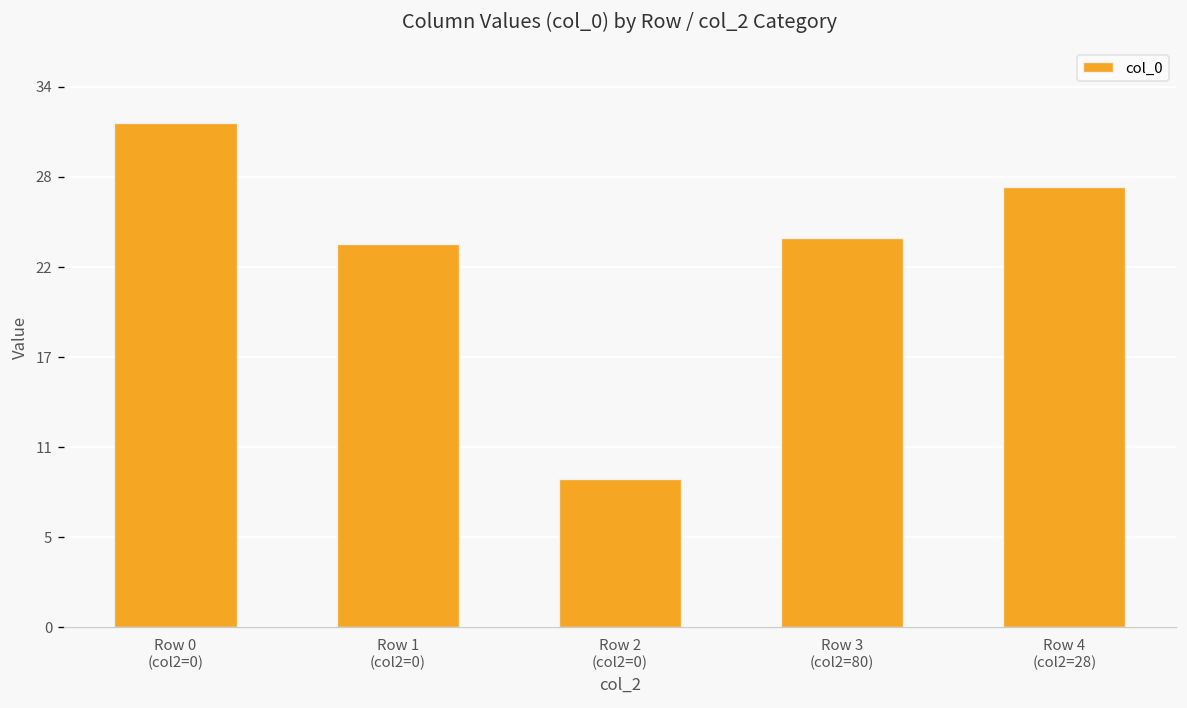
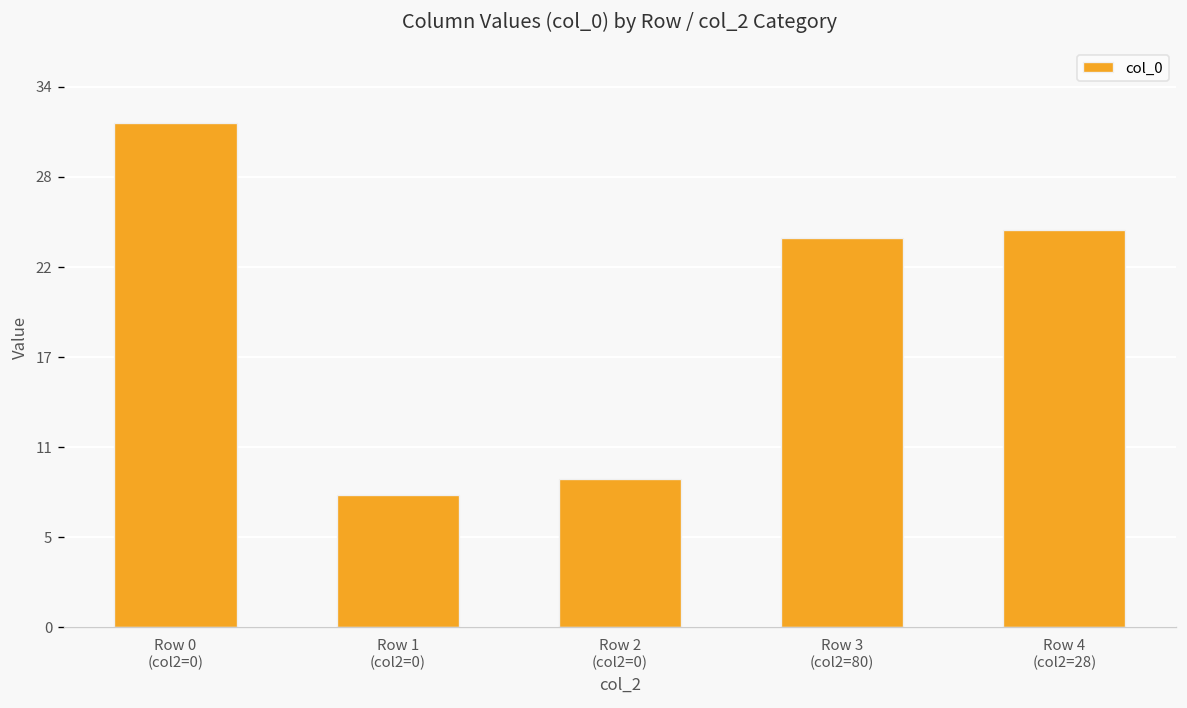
Row 1 (col2=0): 24.1 -> 8.3
Row 4 (col2=28): 27.7 -> 25.0
